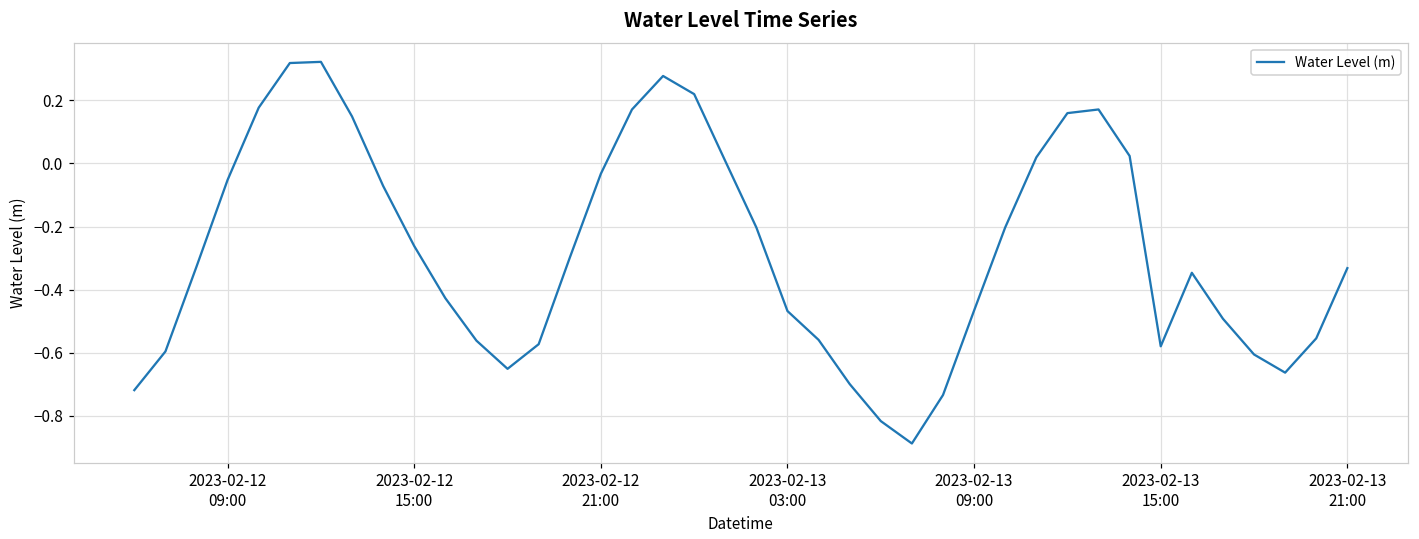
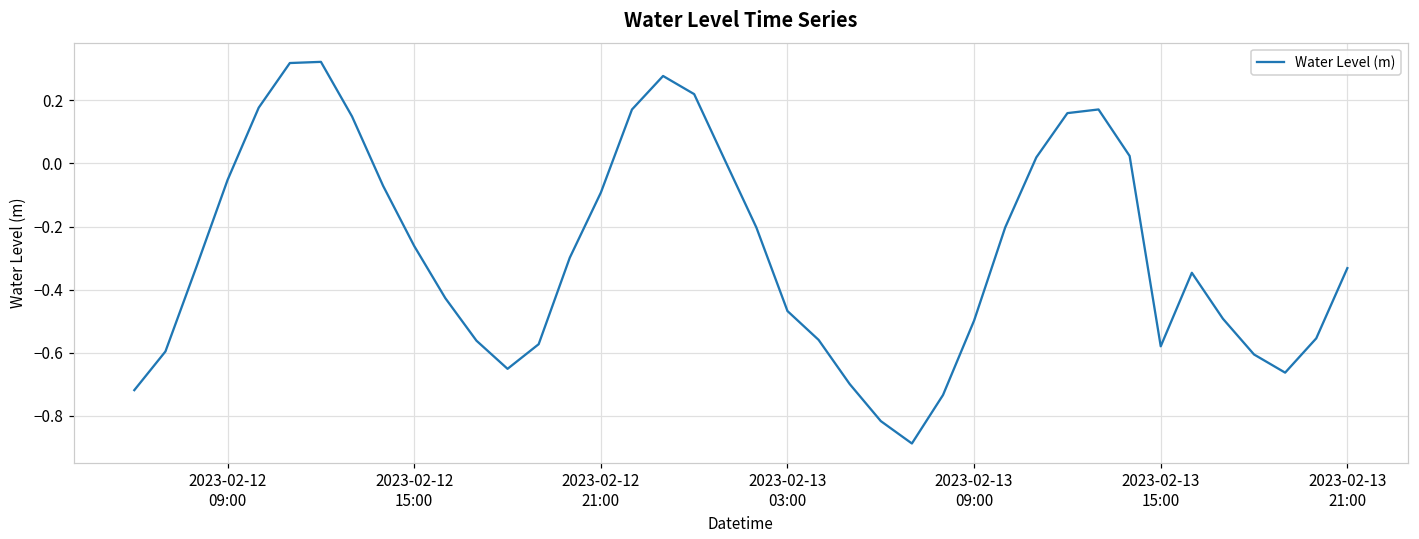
2023-02-12 21:00: -0.03 -> -0.09
2023-02-13 09:00: -0.47 -> -0.50
